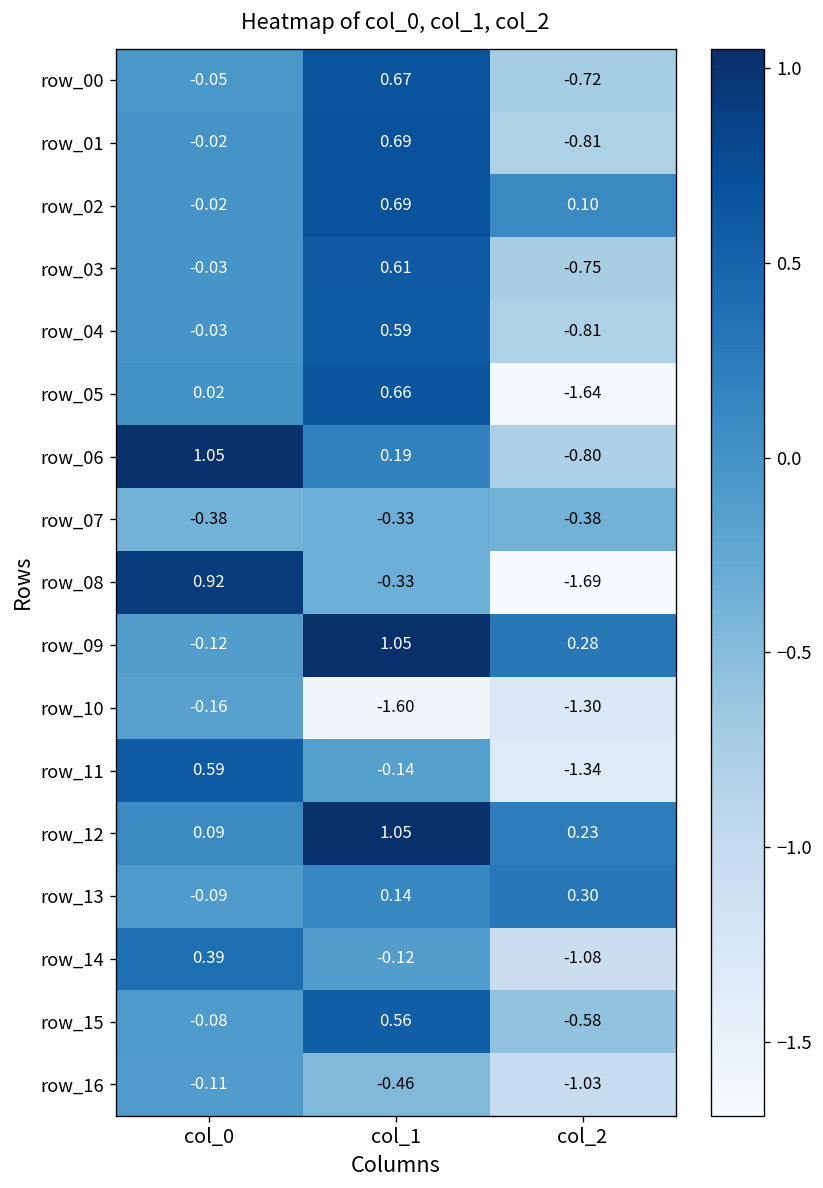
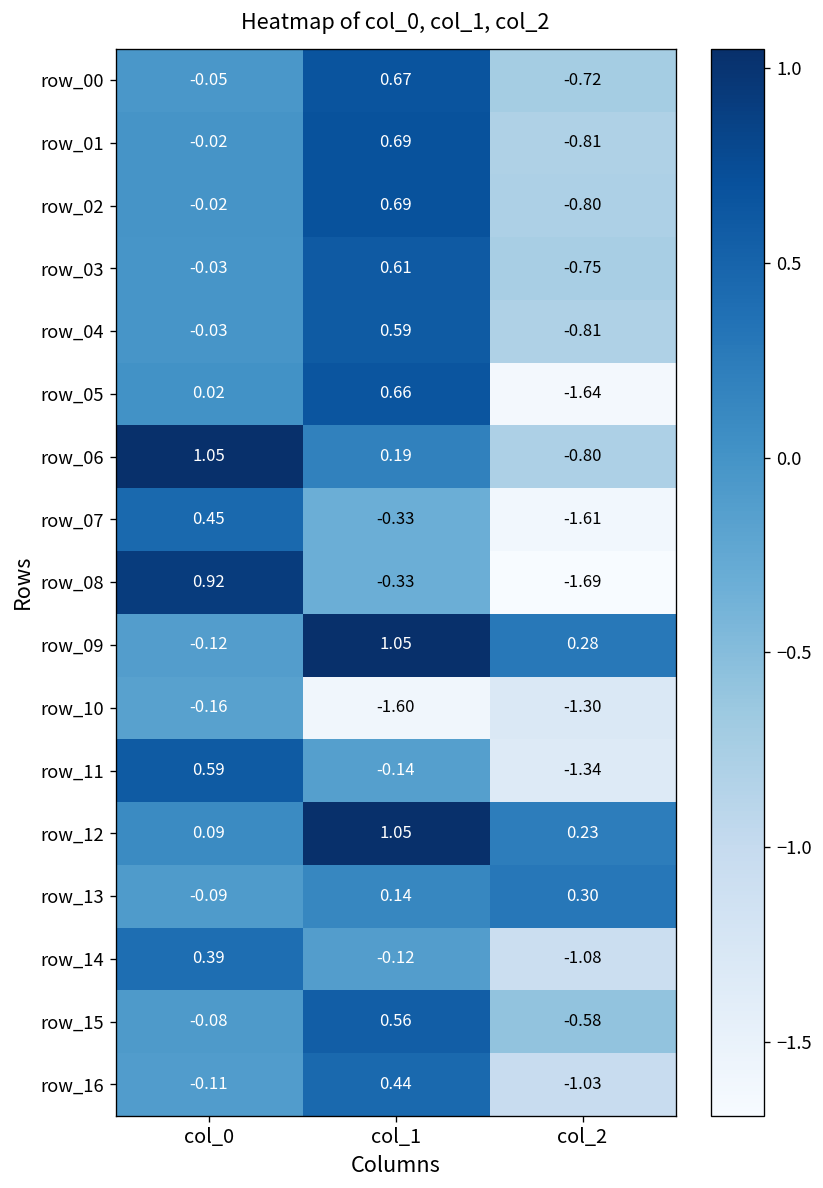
row_02, col_2: 0.10 -> -0.80
row_07, col_0: -0.38 -> 0.45
row_07, col_2: -0.38 -> -1.61
row_16, col_1: -0.46 -> 0.44
